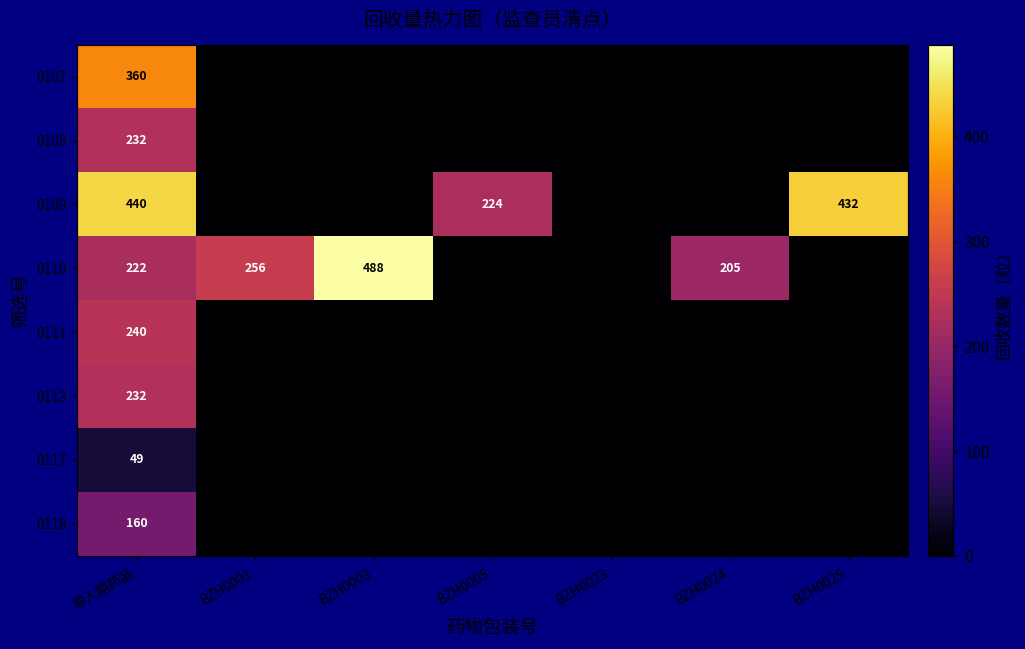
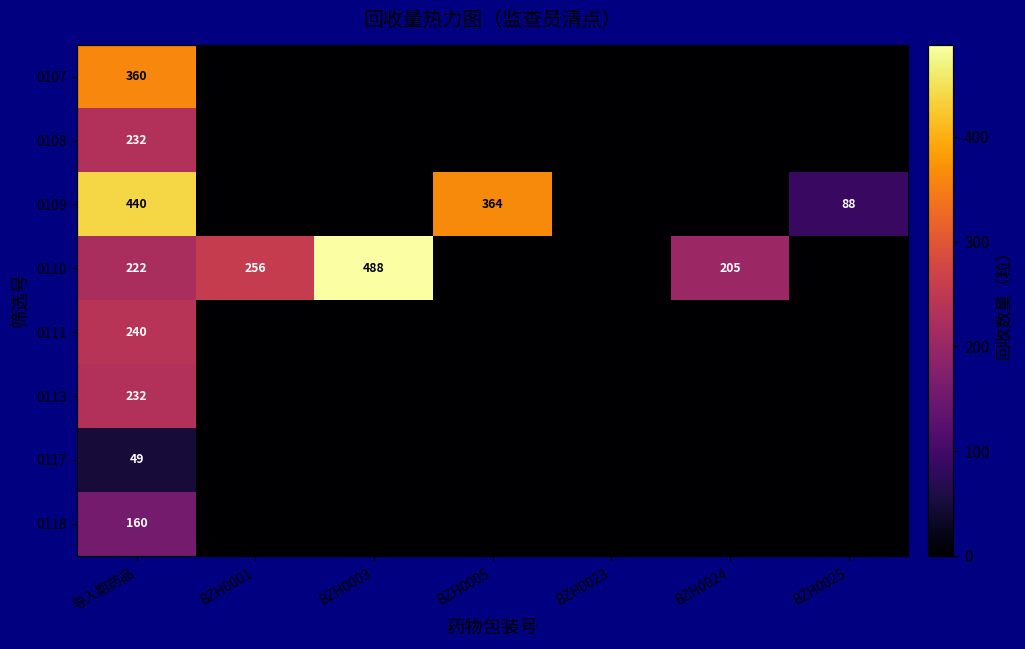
0109, BZH0005: 224 -> 364
0109, BZH0025: 432 -> 88
